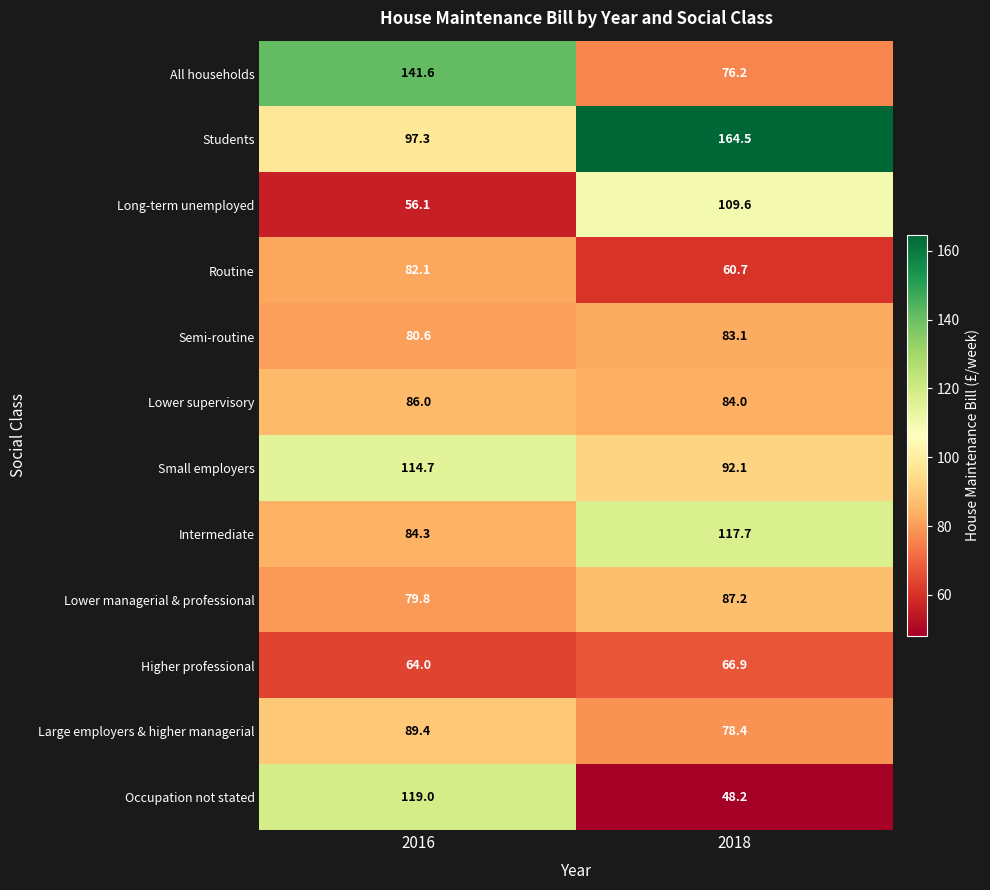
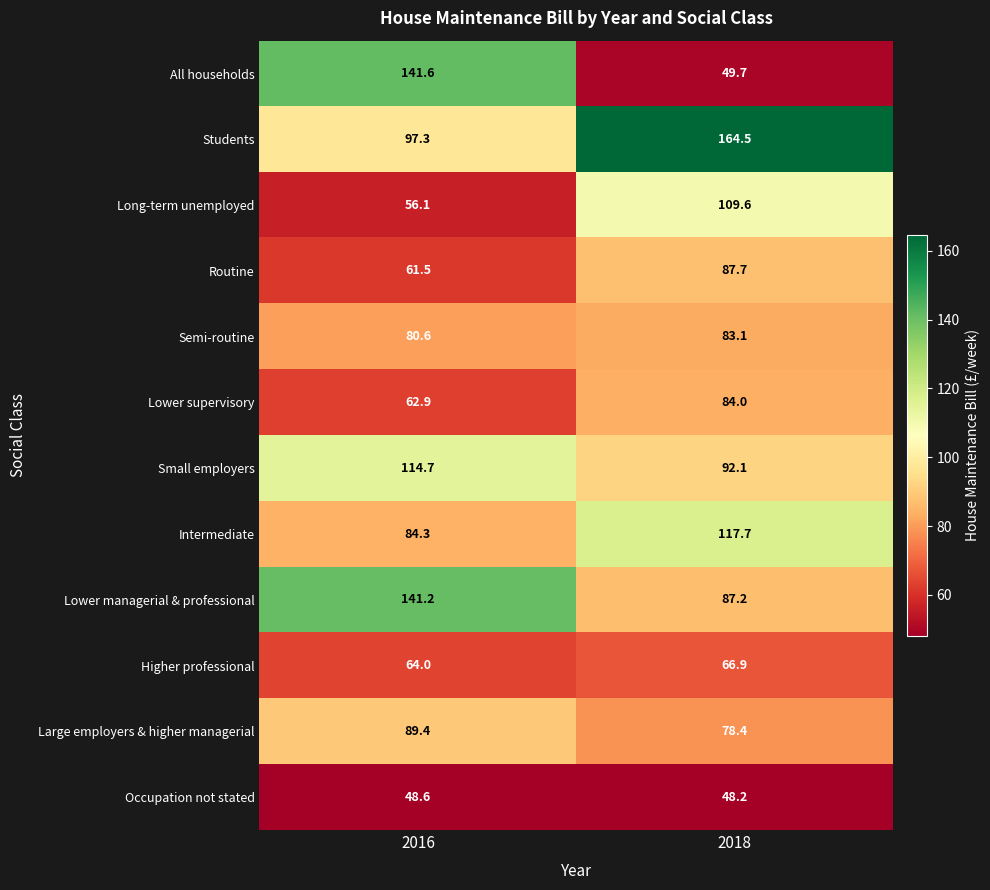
All households, 2018: 76.2 -> 49.7
Routine, 2016: 82.1 -> 61.5
Routine, 2018: 60.7 -> 87.7
Lower supervisory, 2016: 86.0 -> 62.9
Lower managerial & professional, 2016: 79.8 -> 141.2
Occupation not stated, 2016: 119.0 -> 48.6
